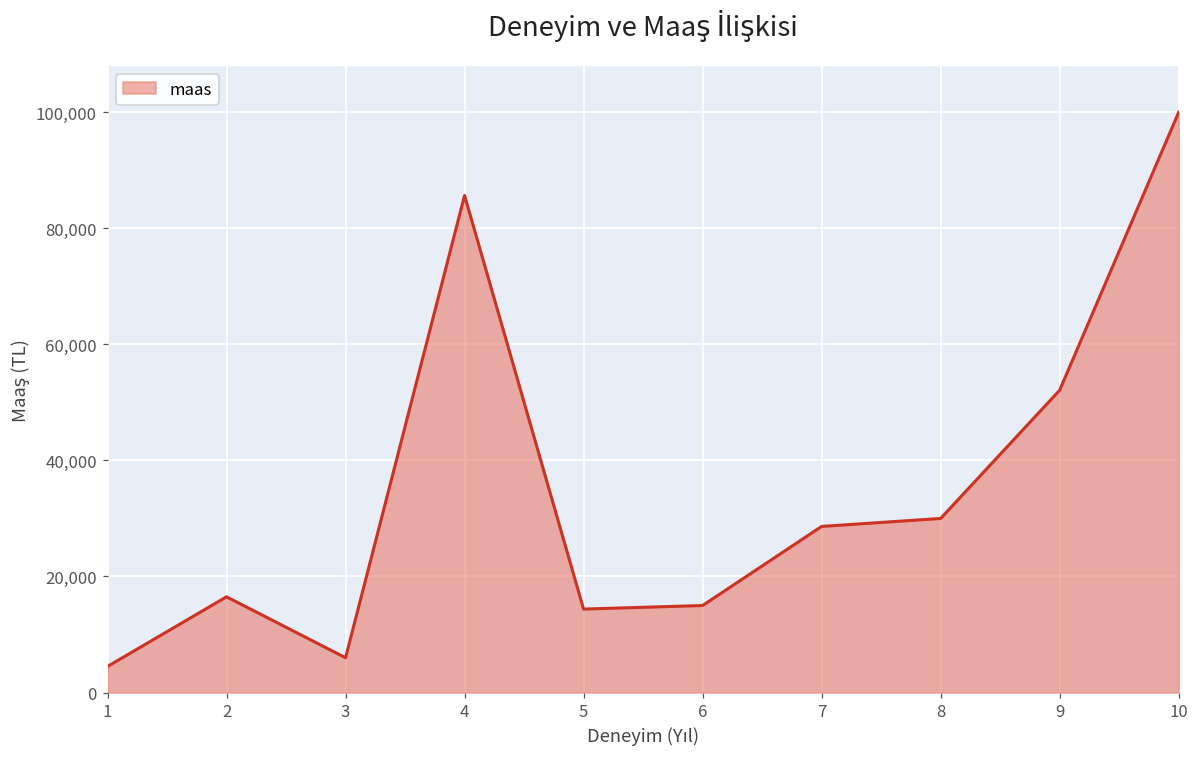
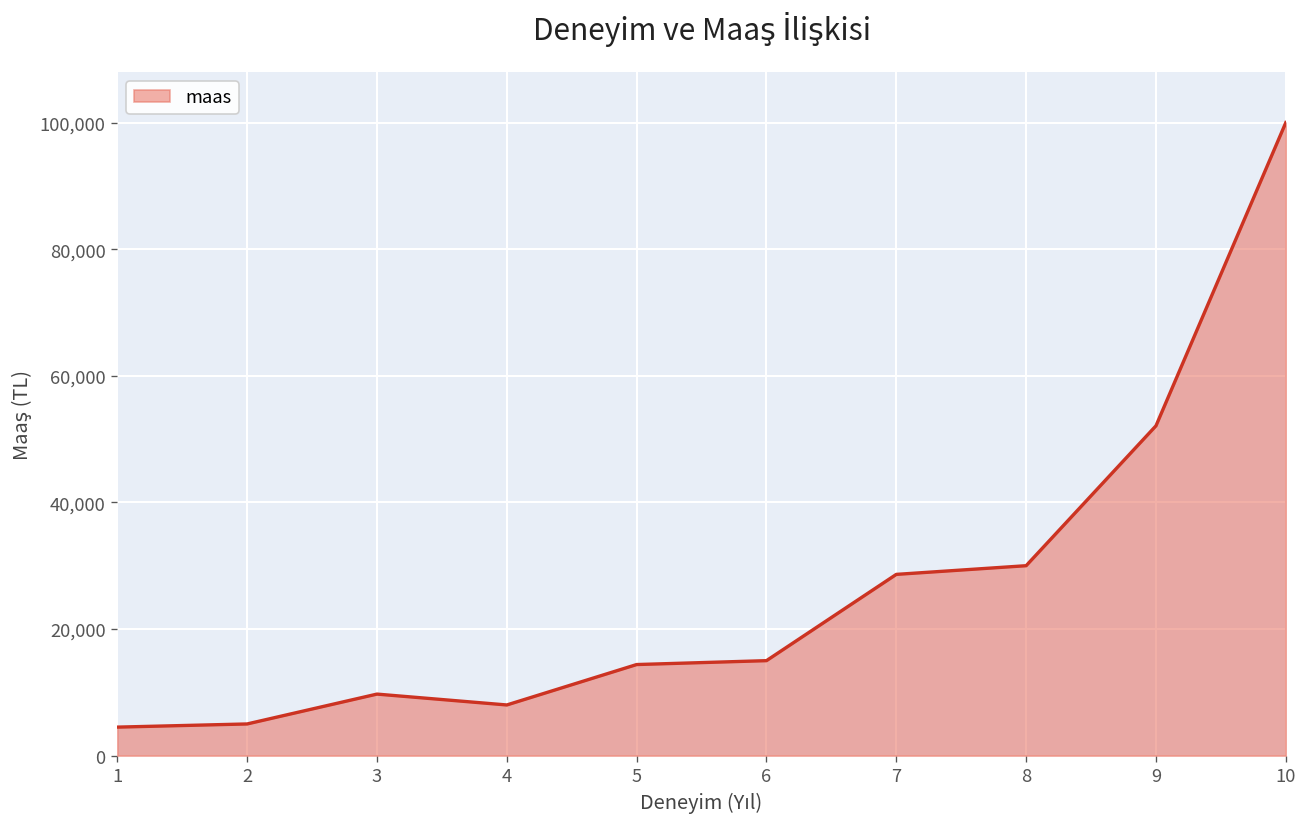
2: 17,000 -> 5,000
3: 6,000 -> 10,000
4: 86,000 -> 8,000
